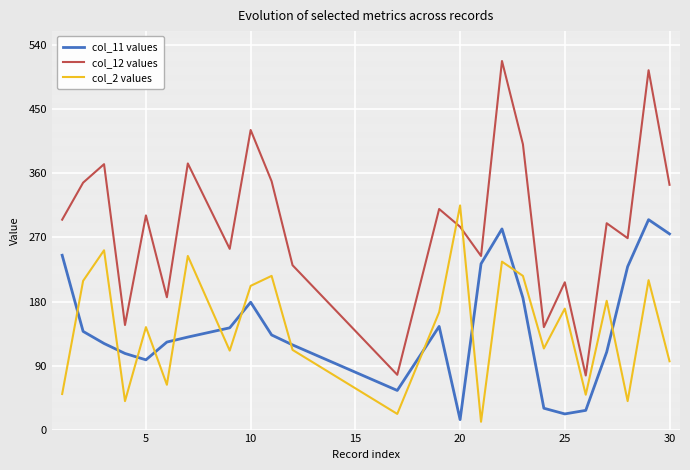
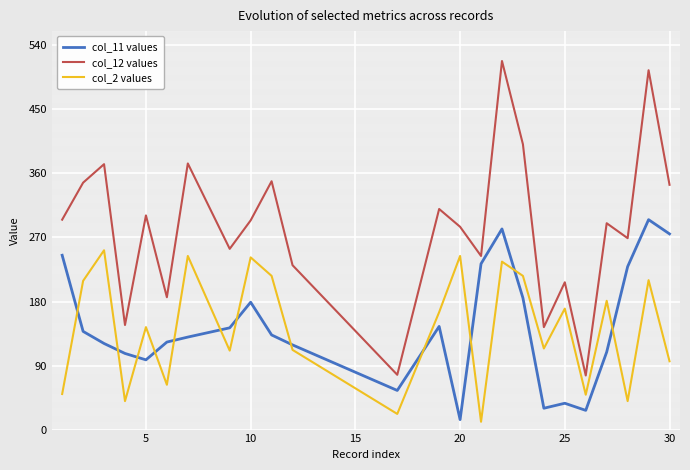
col_12 values, 10: 420 -> 290
col_2 values, 10: 200 -> 240
col_2 values, 20: 320 -> 240
col_11 values, 25: 20 -> 40
